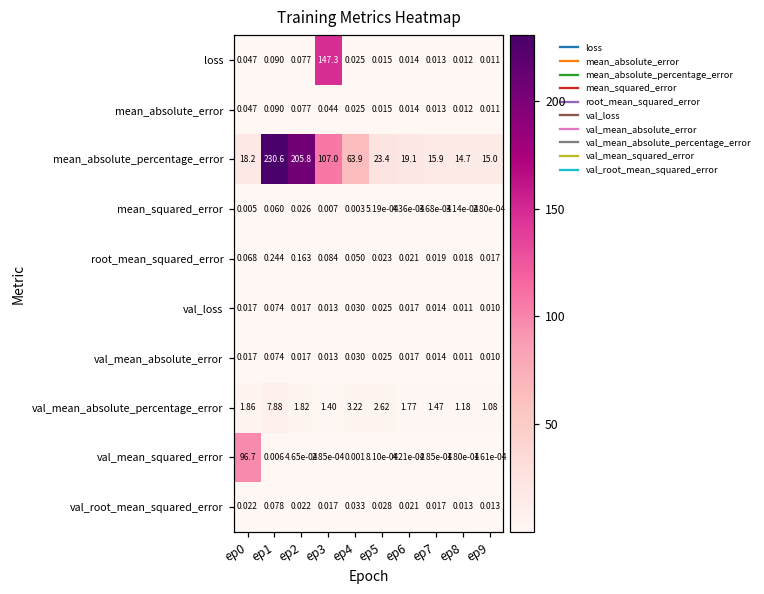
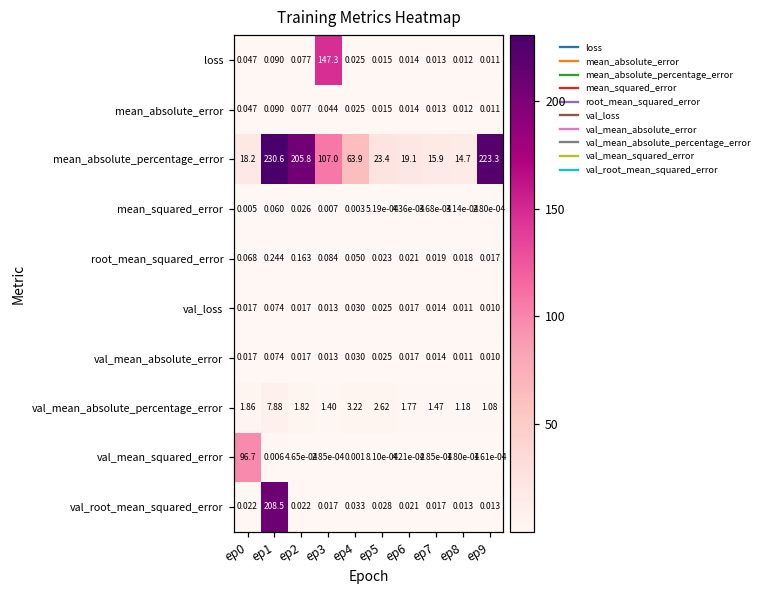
mean_absolute_percentage_error, ep9: 15.0 -> 223.3
val_root_mean_squared_error, ep1: 0.078 -> 208.5
